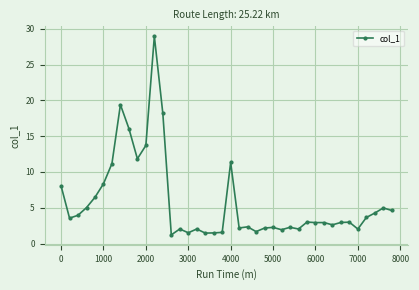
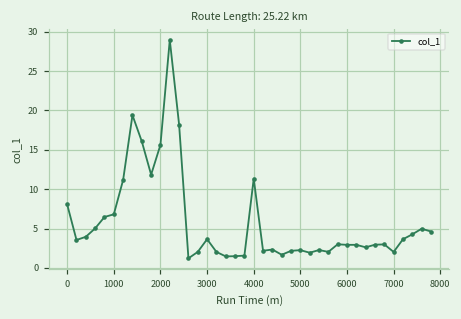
1000: 8 -> 7
2000: 14 -> 16
3000: 2 -> 4
